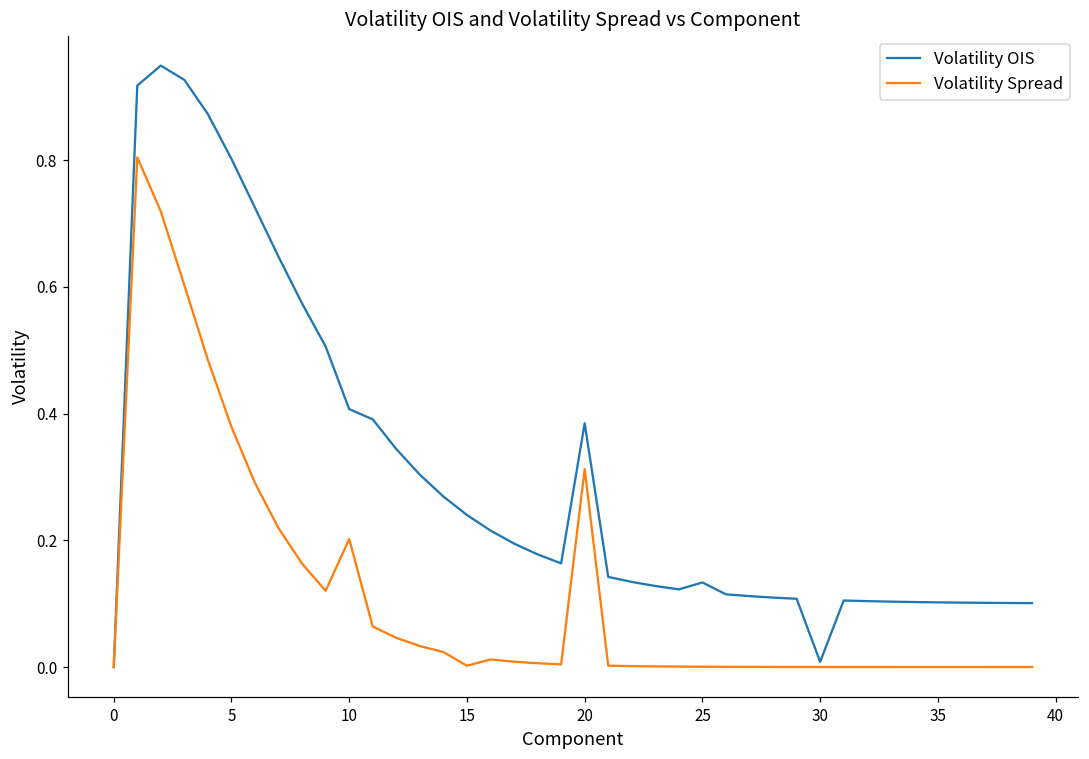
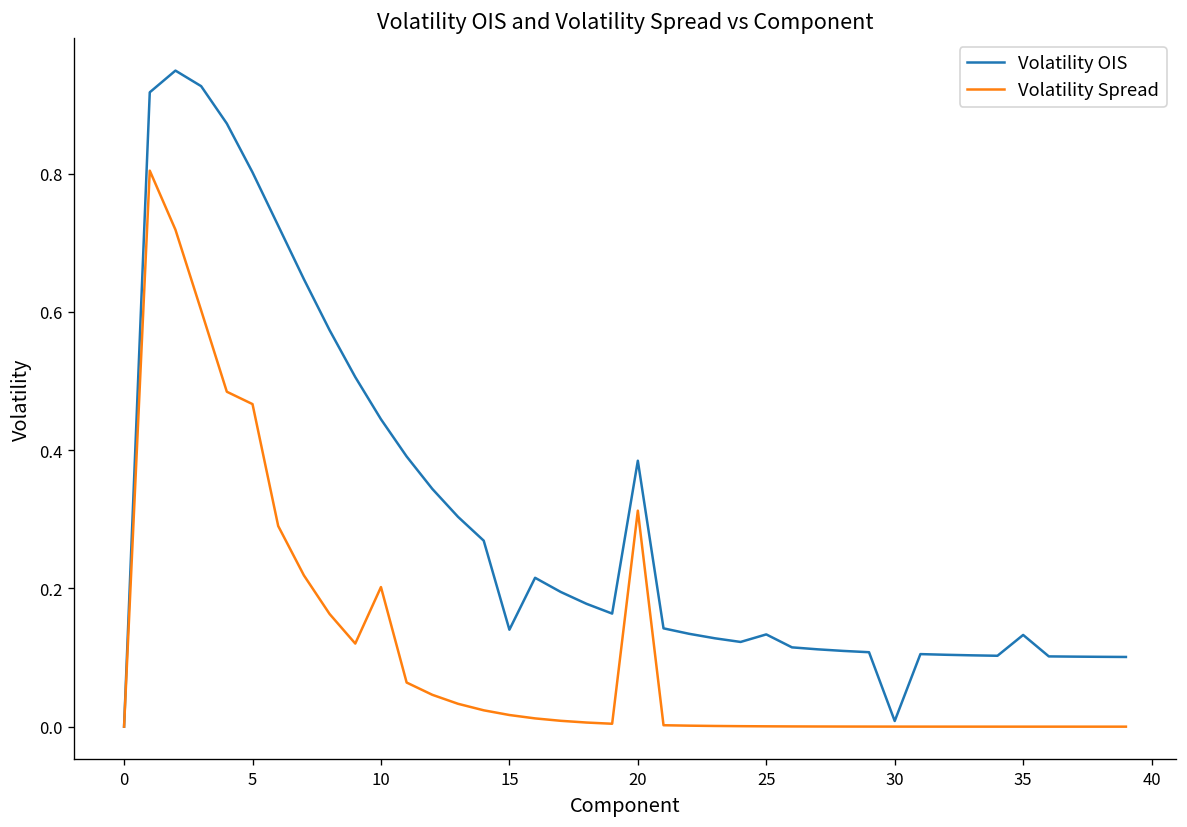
Volatility Spread, 5: 0.38 -> 0.47
Volatility OIS, 10: 0.41 -> 0.44
Volatility OIS, 15: 0.24 -> 0.14
Volatility Spread, 15: 0.00 -> 0.02
Volatility OIS, 35: 0.10 -> 0.13
